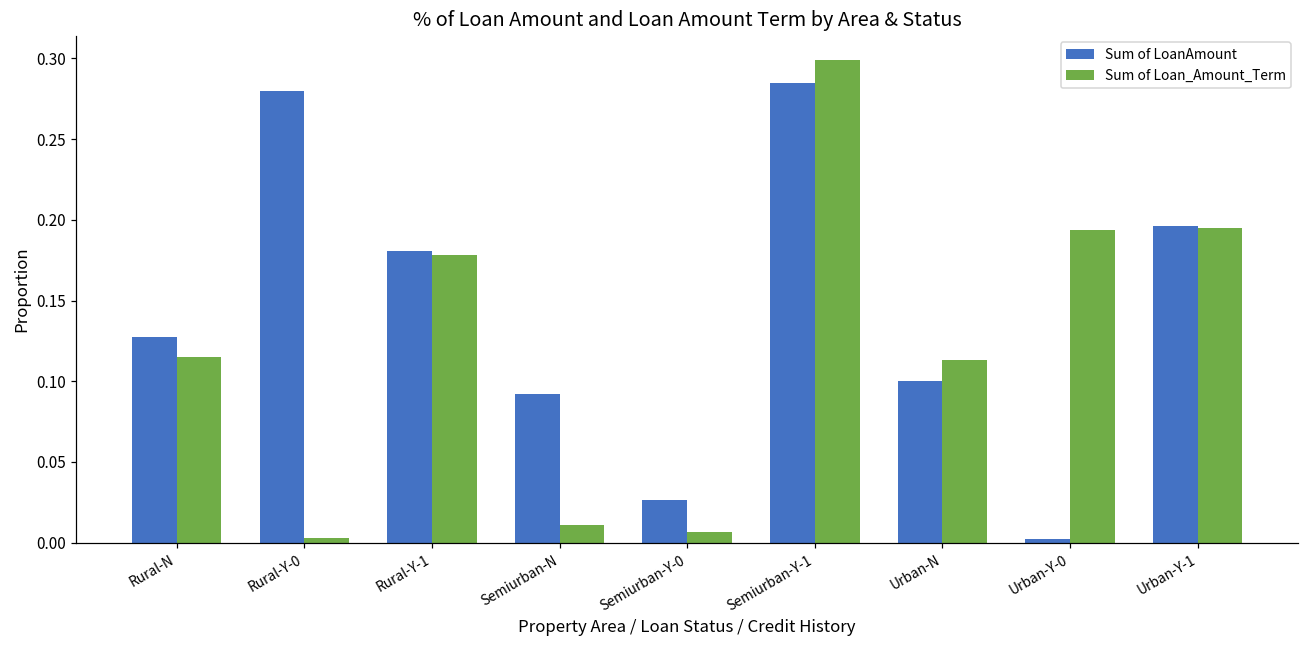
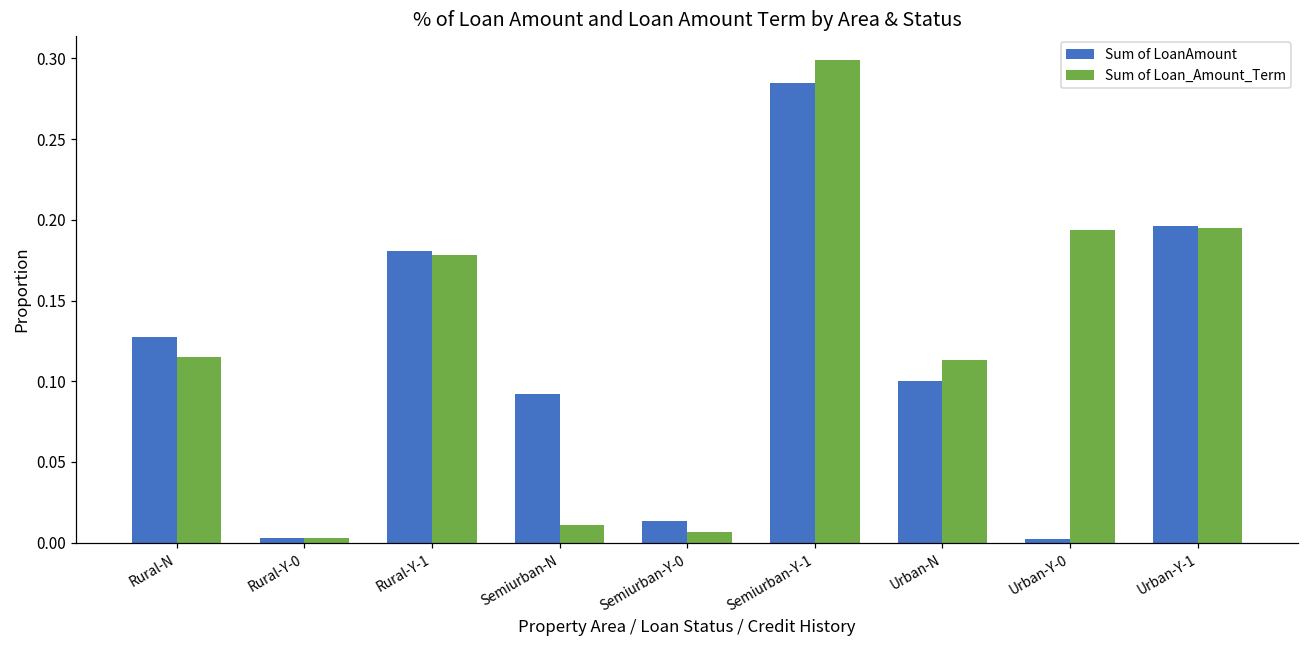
Sum of LoanAmount, Rural-Y-0: 0.280 -> 0.003
Sum of LoanAmount, Semiurban-Y-0: 0.027 -> 0.014
